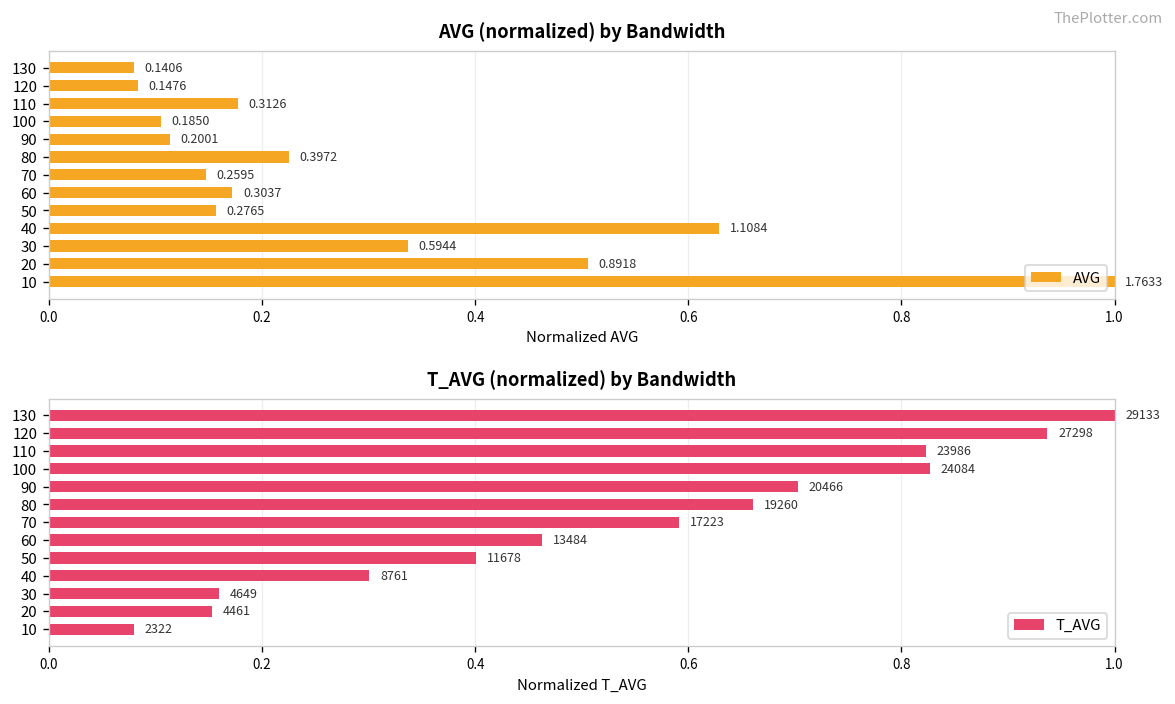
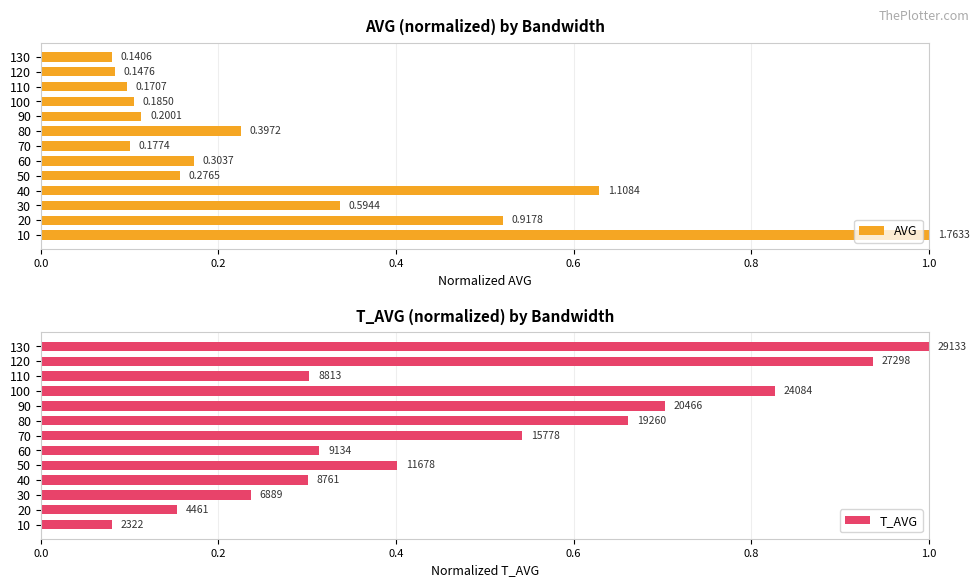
AVG (normalized) by Bandwidth, 110: 0.3126 -> 0.1707
AVG (normalized) by Bandwidth, 70: 0.2595 -> 0.1774
AVG (normalized) by Bandwidth, 20: 0.8918 -> 0.9178
T_AVG (normalized) by Bandwidth, 110: 23986 -> 8813
T_AVG (normalized) by Bandwidth, 70: 17223 -> 15778
T_AVG (normalized) by Bandwidth, 60: 13484 -> 9134
T_AVG (normalized) by Bandwidth, 30: 4649 -> 6889
